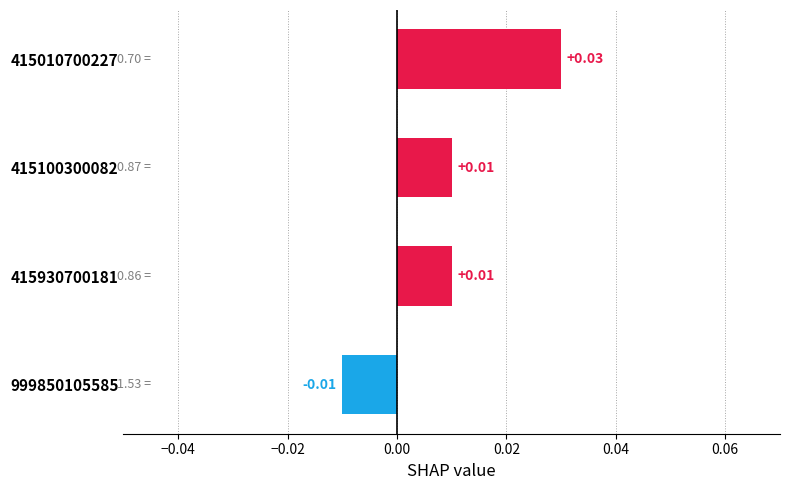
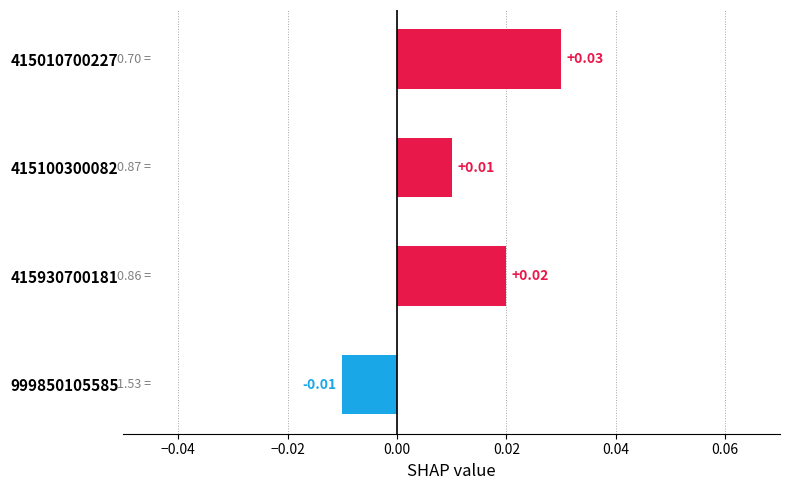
415930700181: +0.01 -> +0.02
